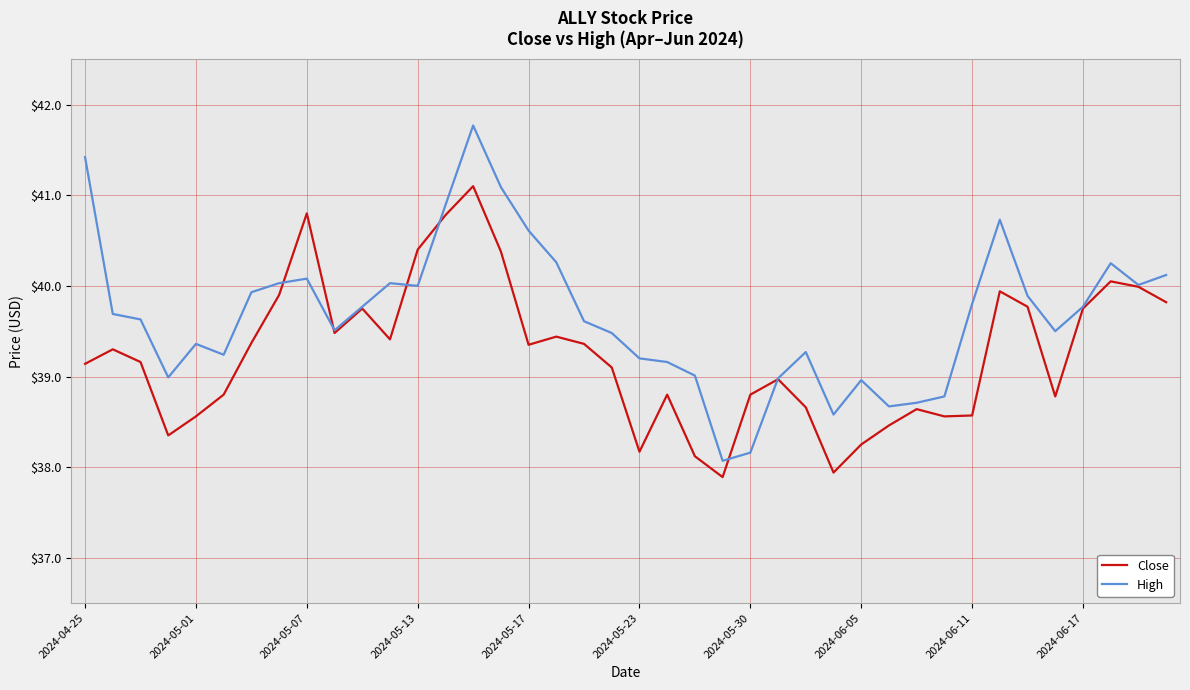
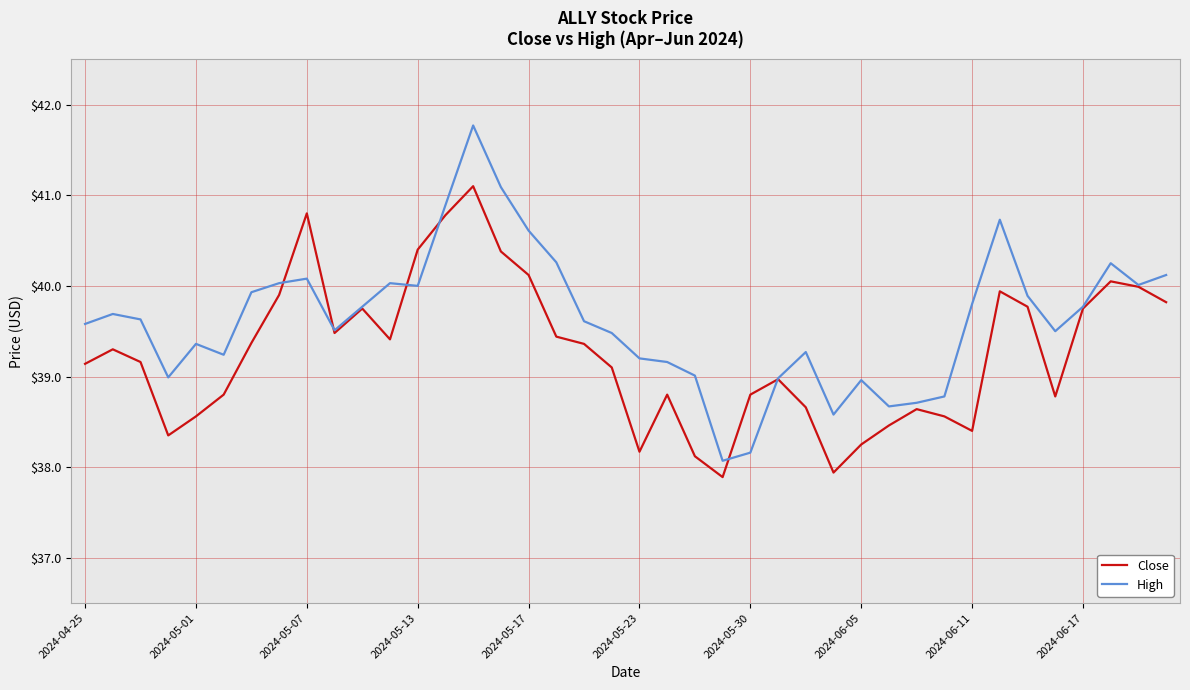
High, 2024-04-25: $41.4 -> $39.6
Close, 2024-05-17: $39.4 -> $40.1
Close, 2024-06-11: $38.6 -> $38.4
